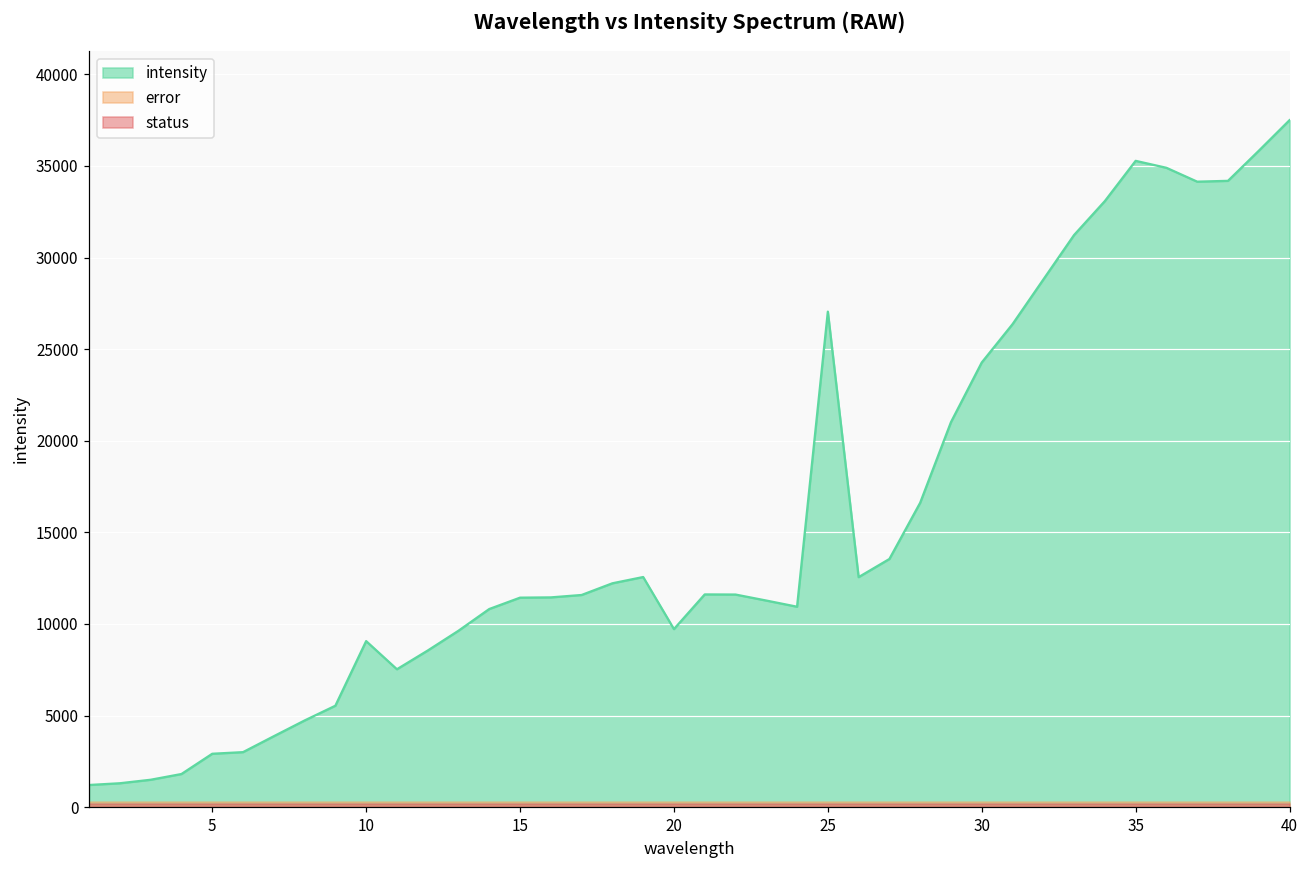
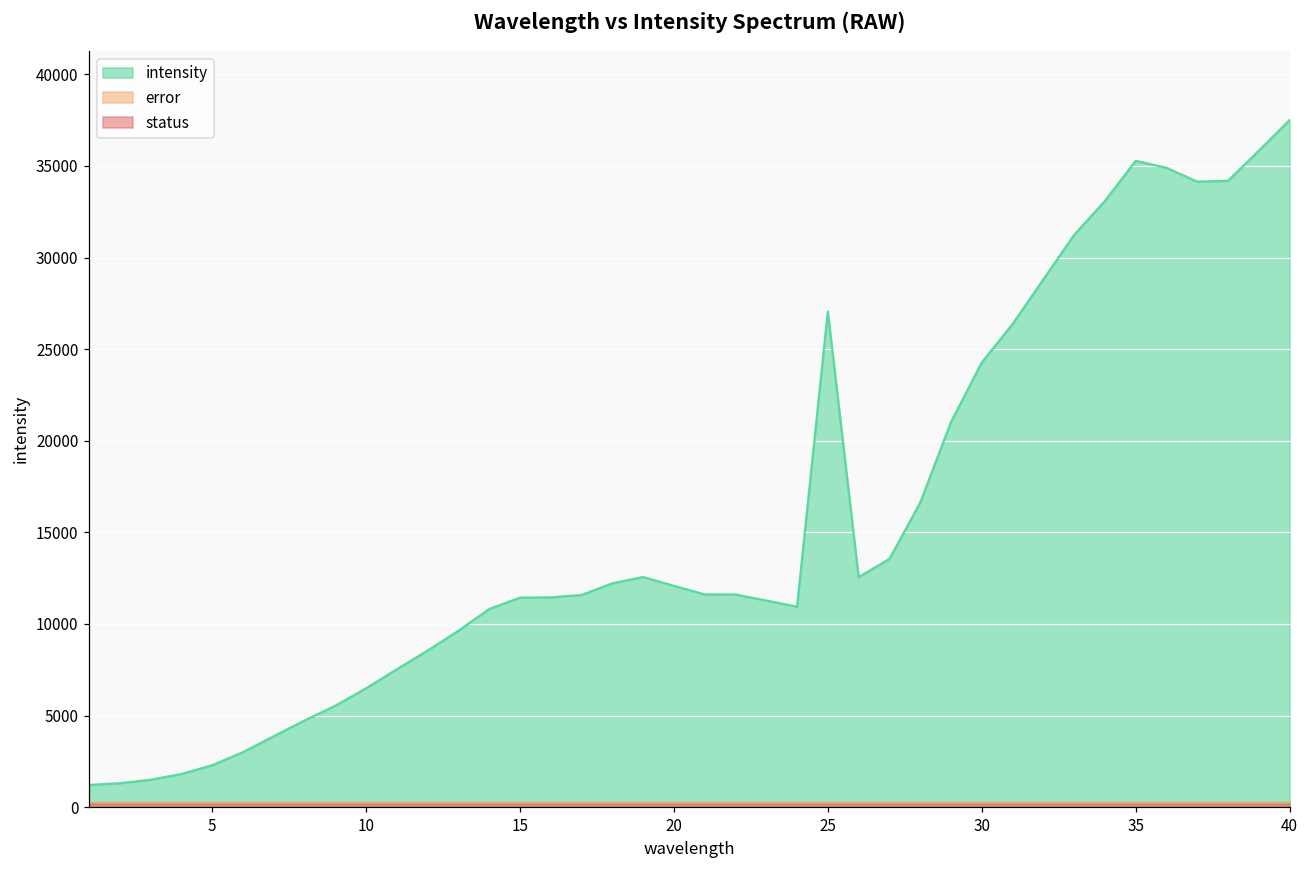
intensity, 5: 2900 -> 2300
intensity, 10: 9100 -> 6500
intensity, 20: 9700 -> 12100
